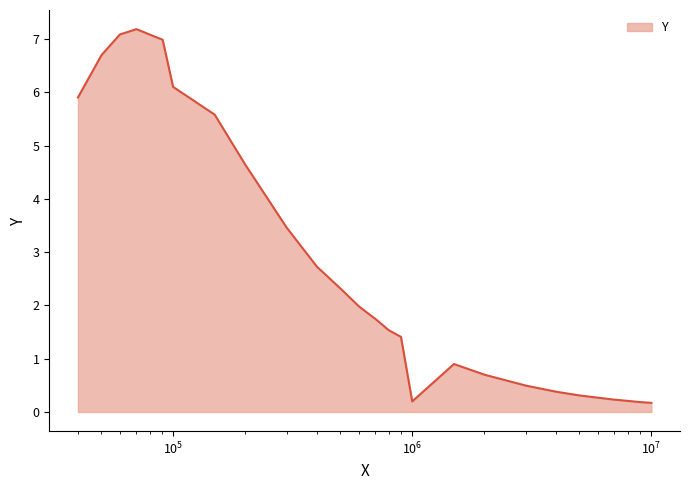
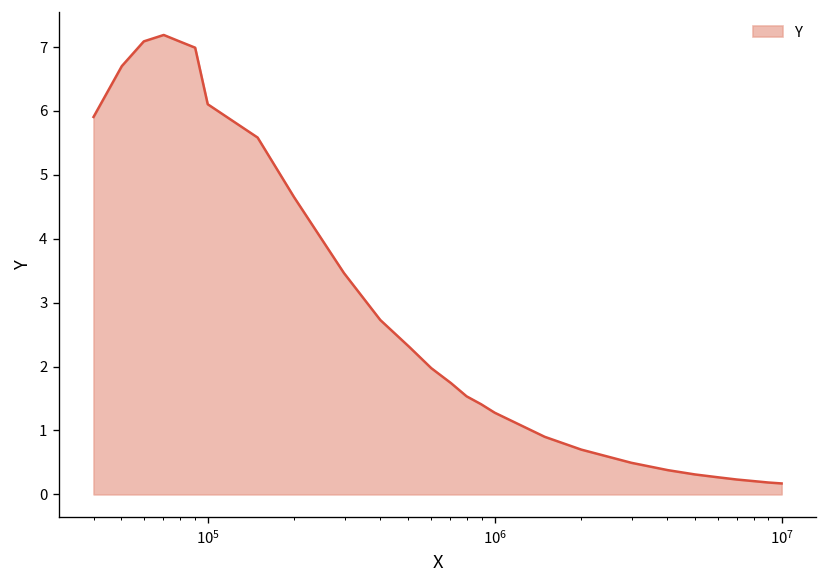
10^6: 0.2 -> 1.3
